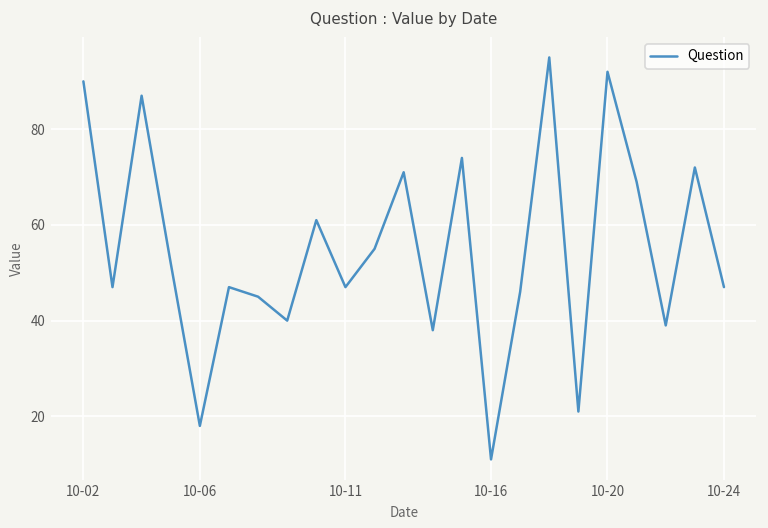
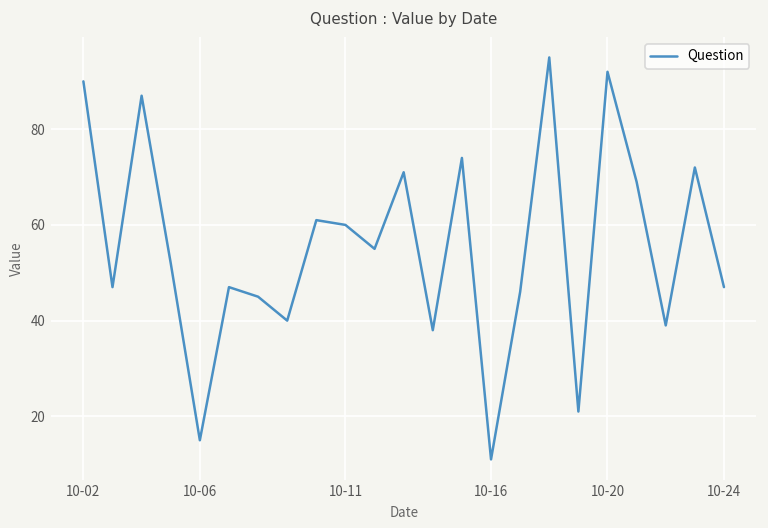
10-06: 18 -> 15
10-11: 47 -> 60
